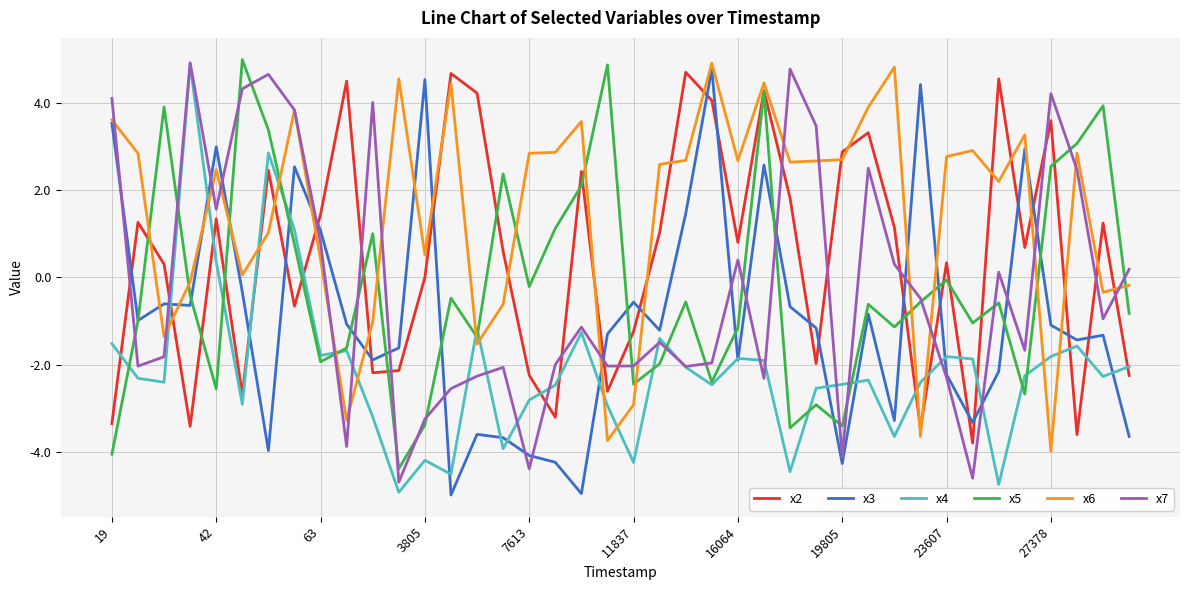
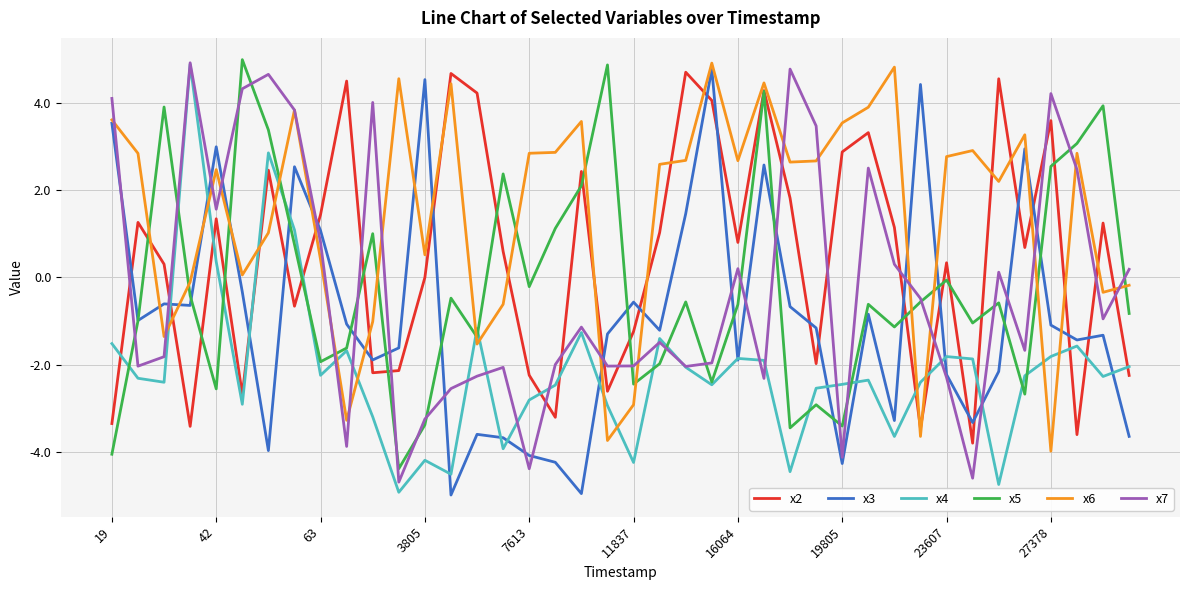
x4, 63: -1.8 -> -2.2
x5, 16064: -1.1 -> -0.6
x7, 16064: 0.4 -> 0.2
x6, 19805: 2.7 -> 3.5
